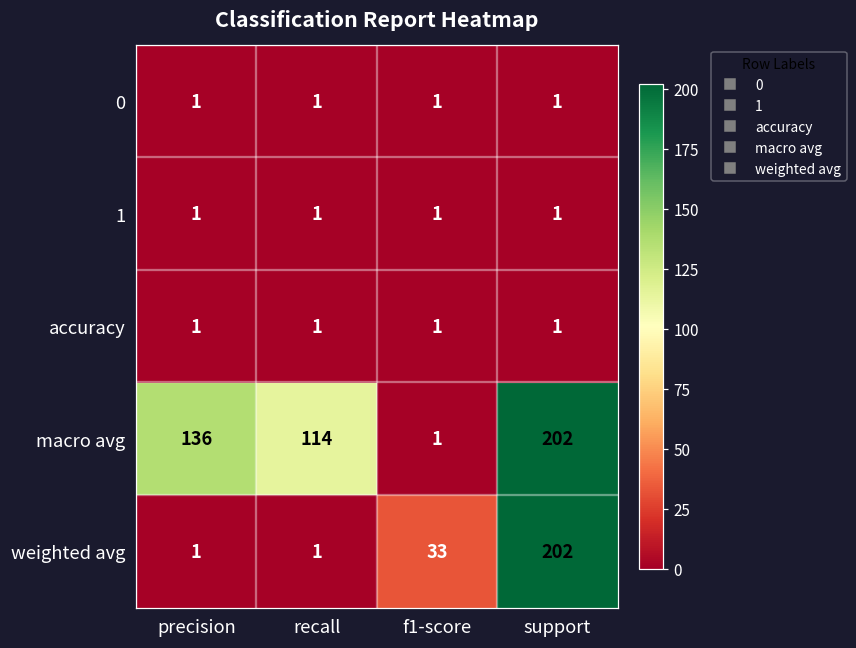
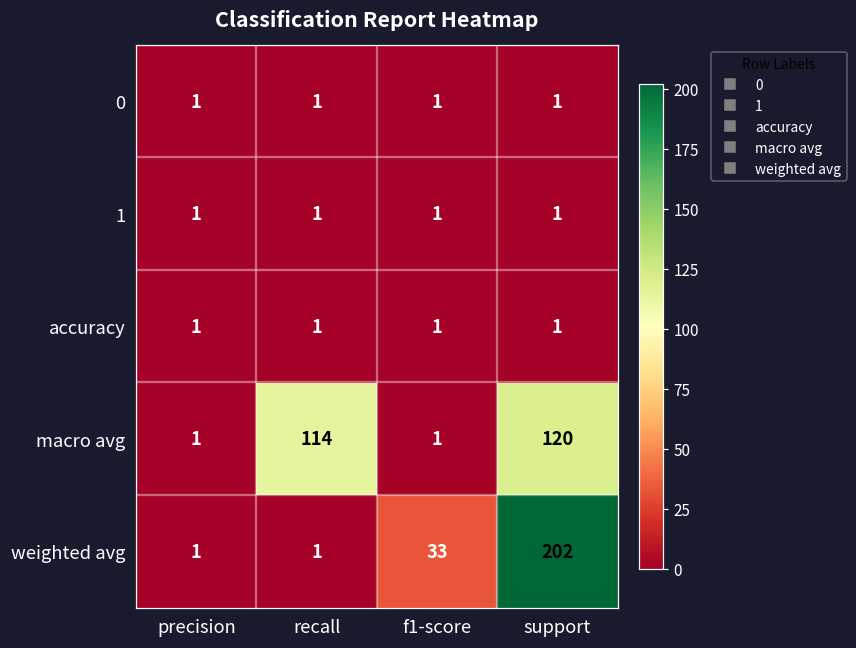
macro avg, precision: 136 -> 1
macro avg, support: 202 -> 120
